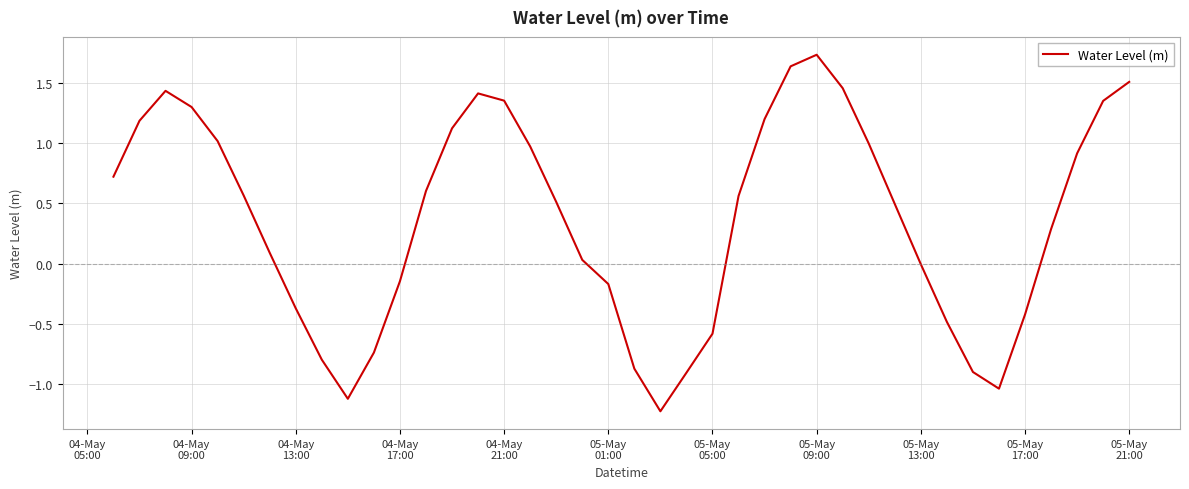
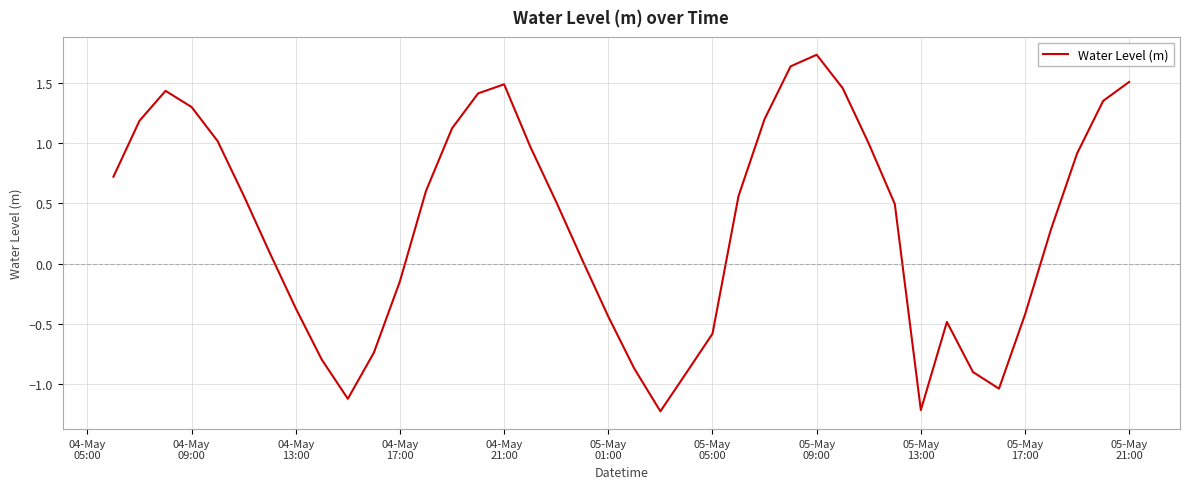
04-May 21:00: 1.35 -> 1.49
05-May 01:00: -0.17 -> -0.44
05-May 13:00: -0.01 -> -1.21
